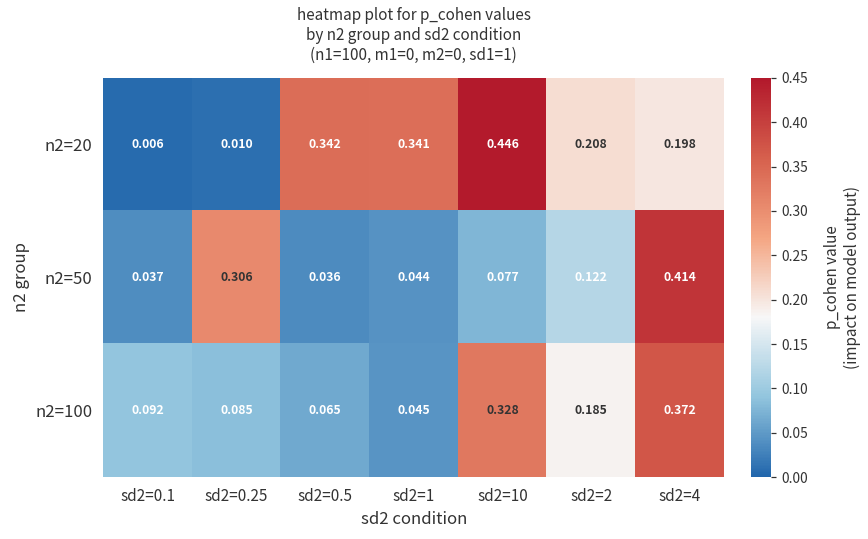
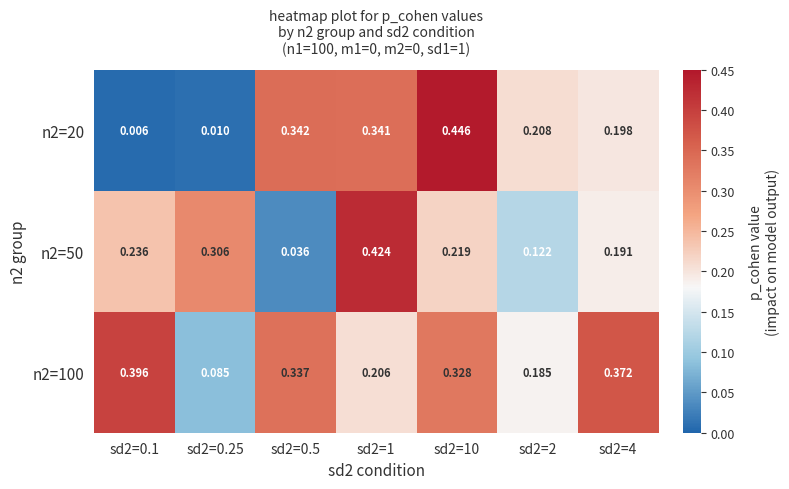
n2=50, sd2=0.1: 0.037 -> 0.236
n2=50, sd2=1: 0.044 -> 0.424
n2=50, sd2=10: 0.077 -> 0.219
n2=50, sd2=4: 0.414 -> 0.191
n2=100, sd2=0.1: 0.092 -> 0.396
n2=100, sd2=0.5: 0.065 -> 0.337
n2=100, sd2=1: 0.045 -> 0.206
